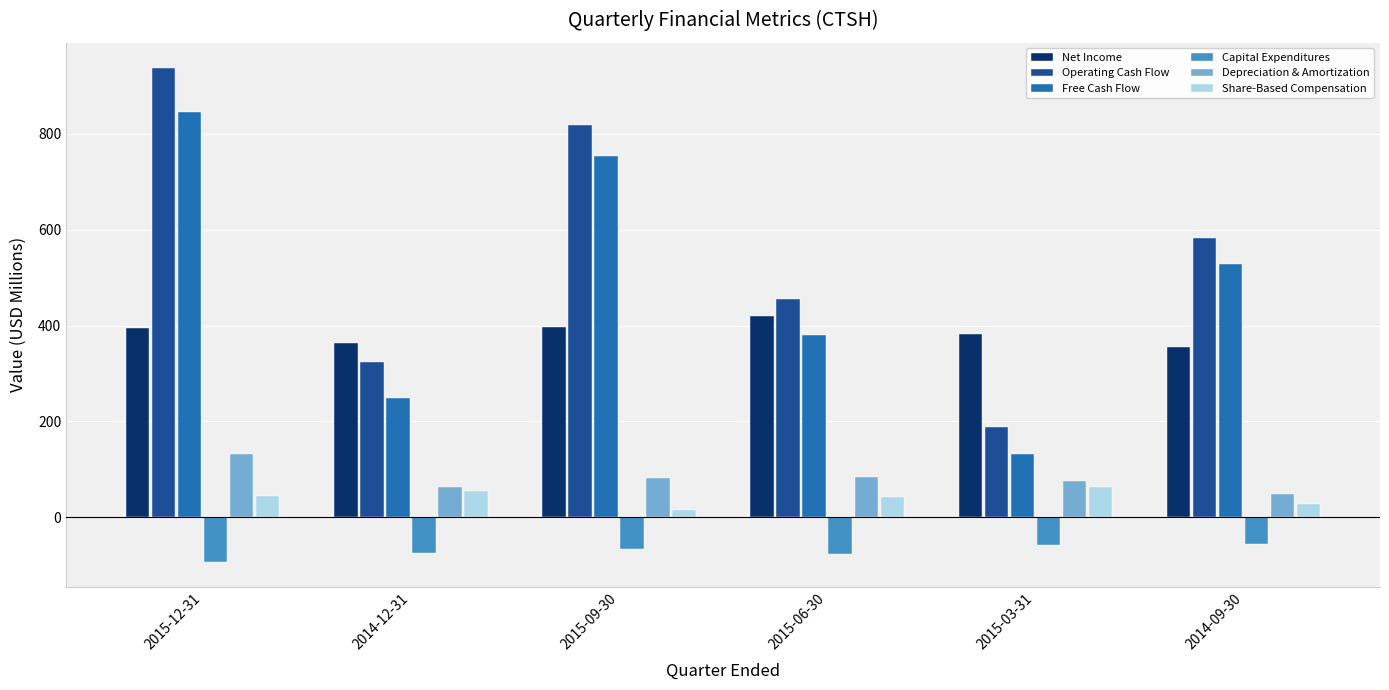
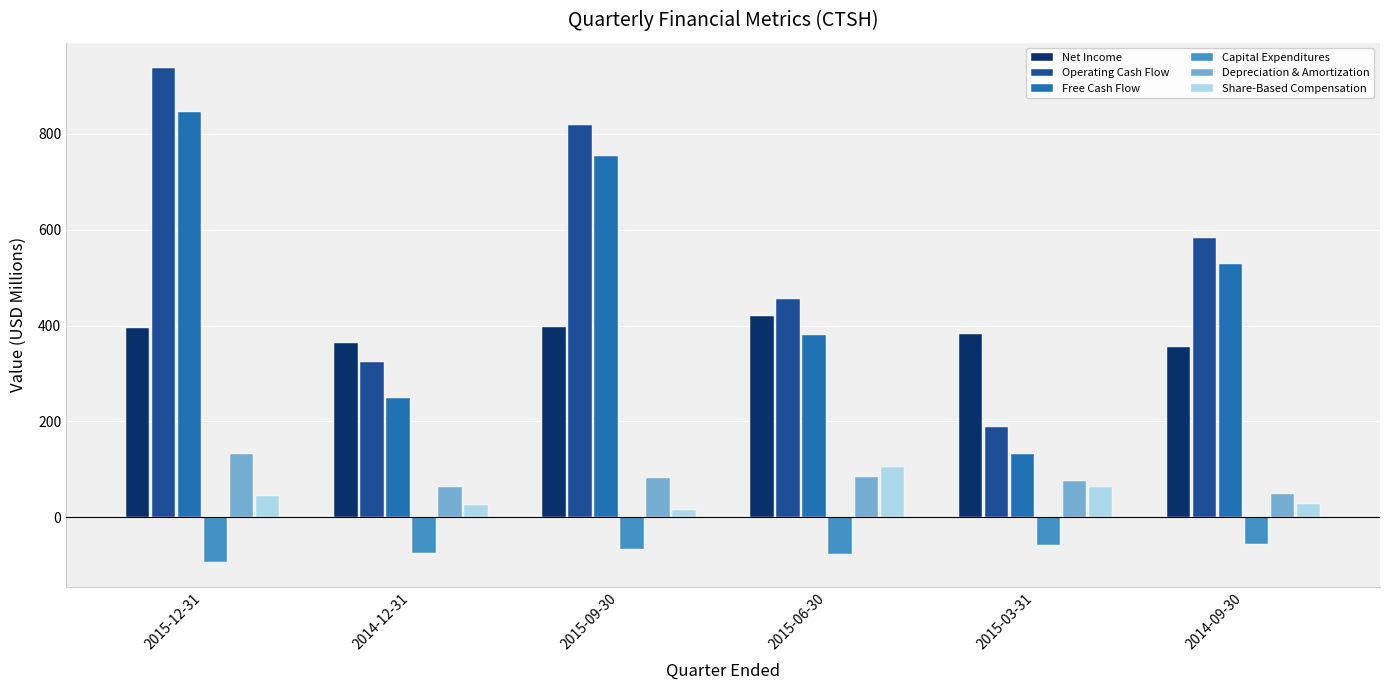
Share-Based Compensation, 2014-12-31: 50 -> 20
Share-Based Compensation, 2015-06-30: 40 -> 110
